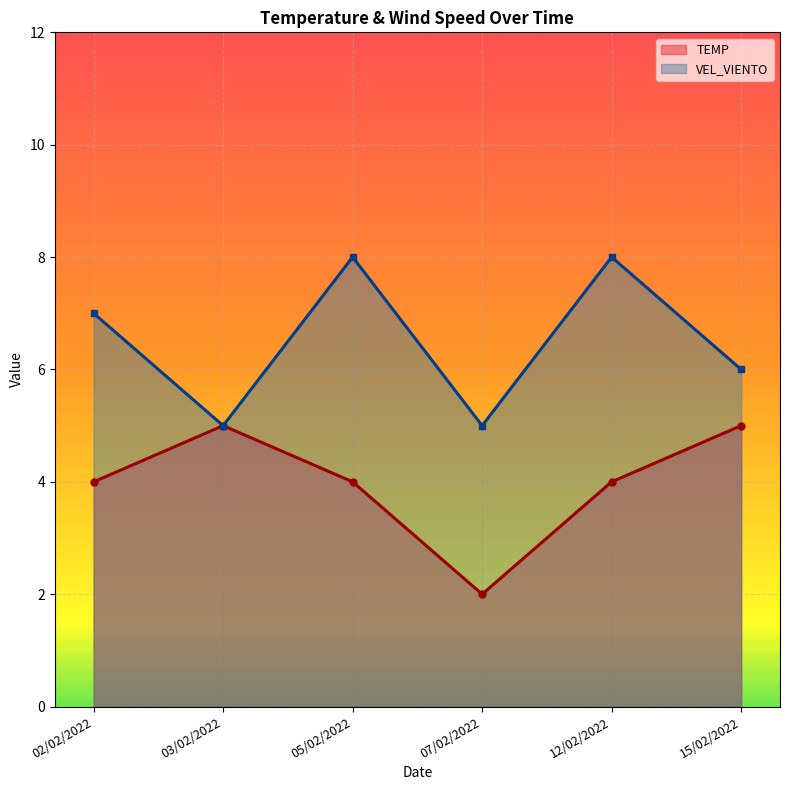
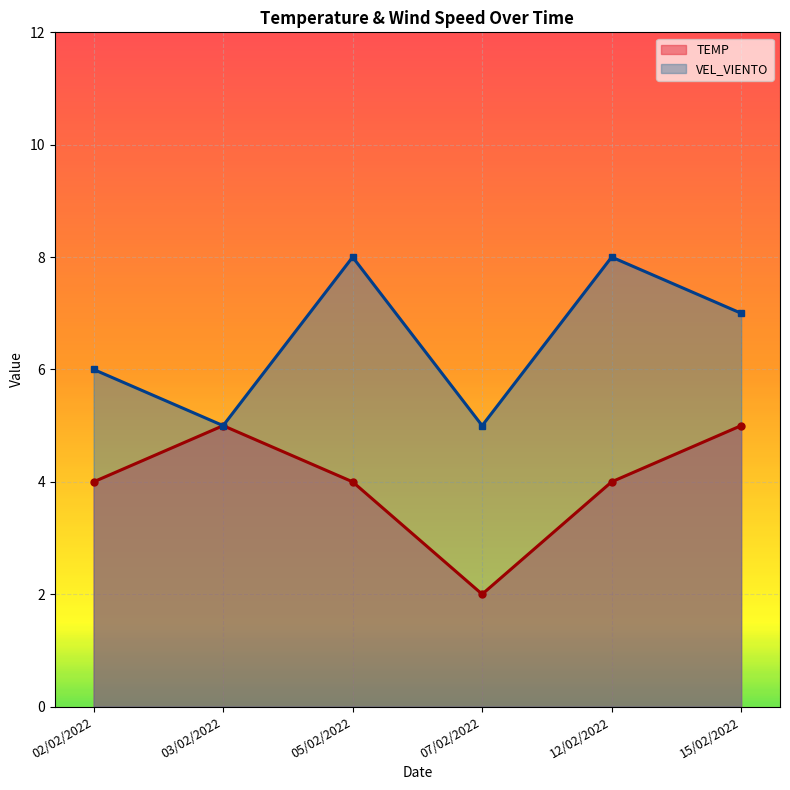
VEL_VIENTO, 02/02/2022: 7 -> 6
VEL_VIENTO, 15/02/2022: 6 -> 7
